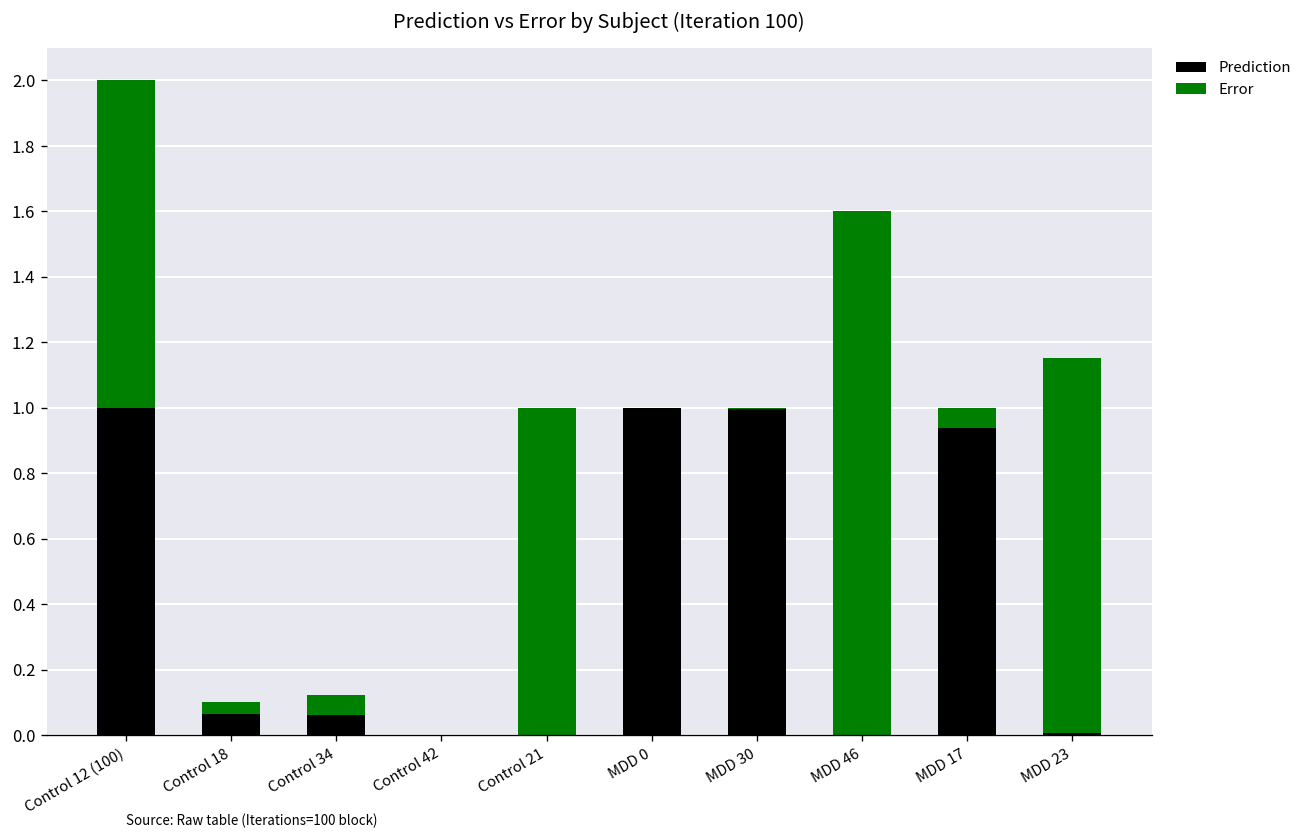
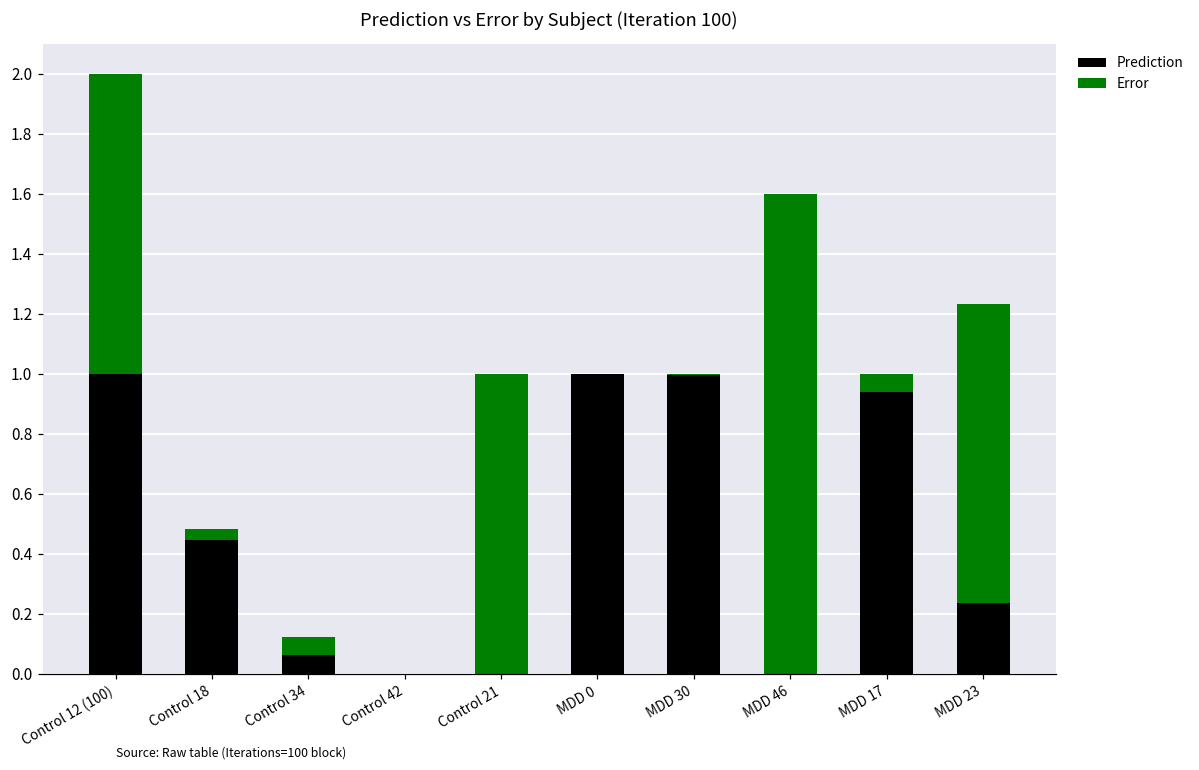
Prediction, Control 18: 0.06 -> 0.45
Prediction, MDD 23: 0.01 -> 0.24
Error, MDD 23: 1.15 -> 0.99
